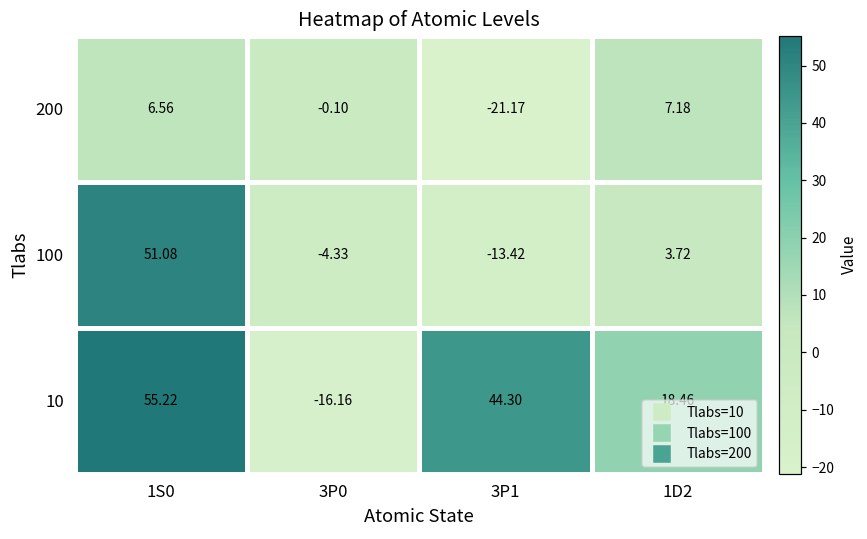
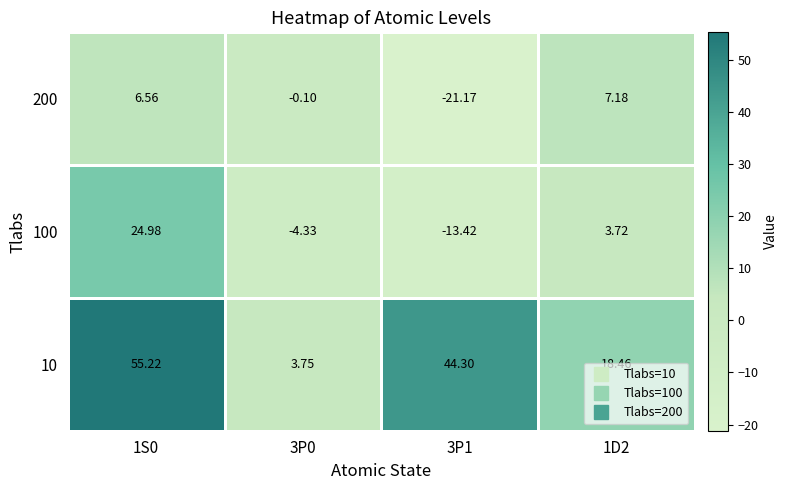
100, 1S0: 51.08 -> 24.98
10, 3P0: -16.16 -> 3.75
